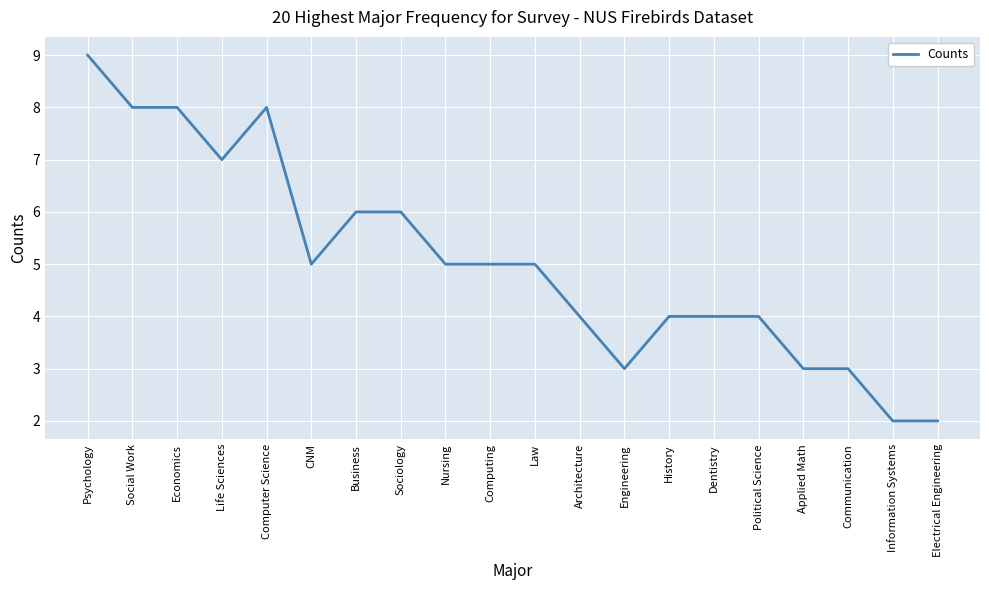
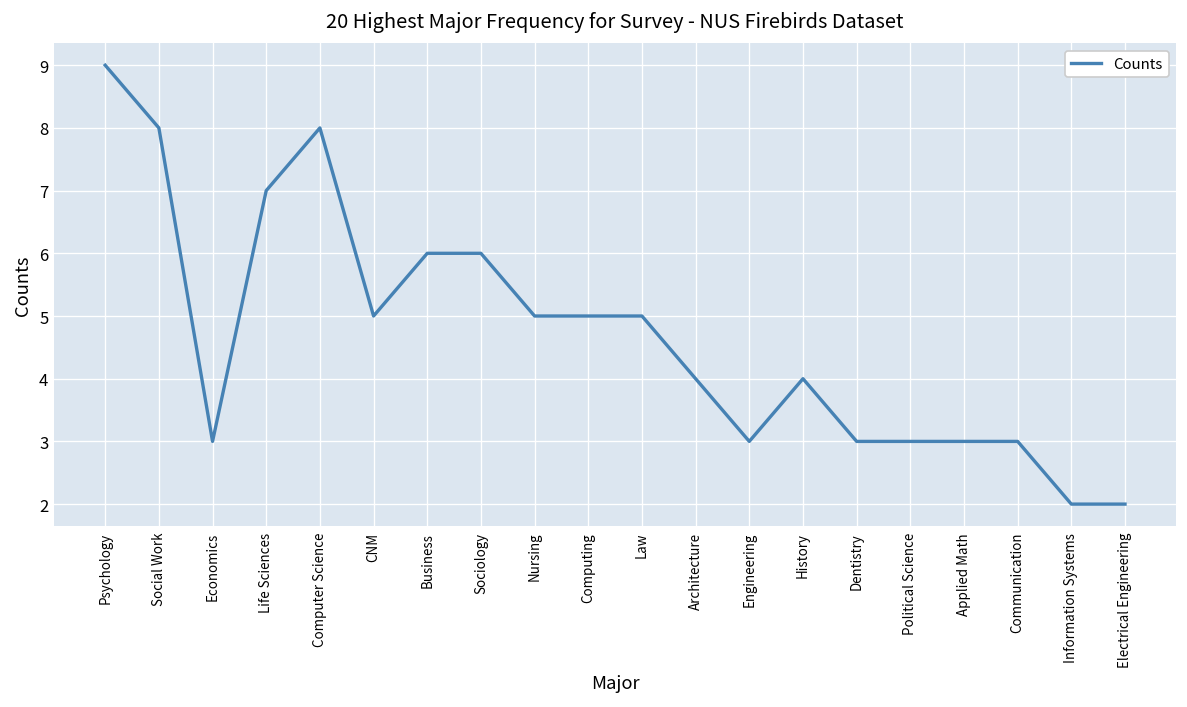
Economics: 8 -> 3
Dentistry: 4 -> 3
Political Science: 4 -> 3
